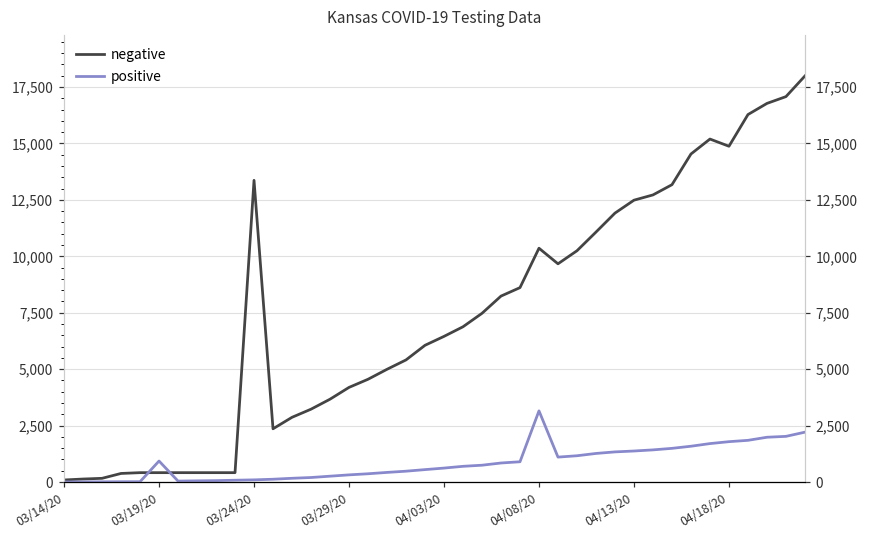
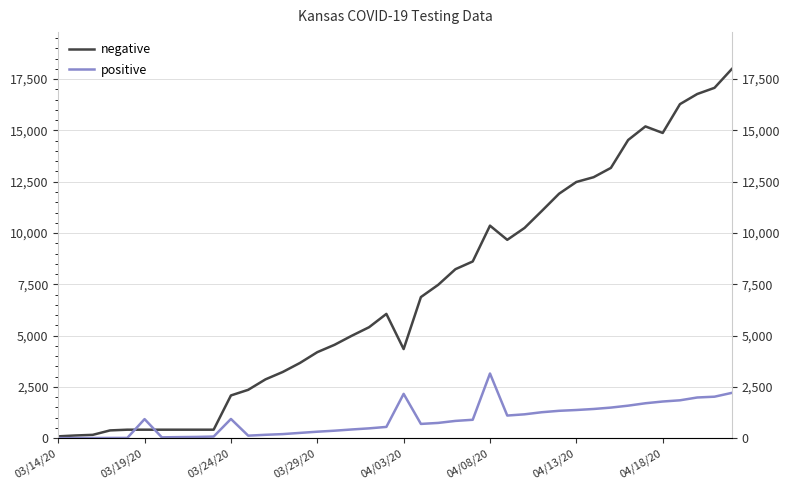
negative, 03/24/20: 13,400 -> 2,100
positive, 03/24/20: 100 -> 900
negative, 04/03/20: 6,500 -> 4,300
positive, 04/03/20: 600 -> 2,200
